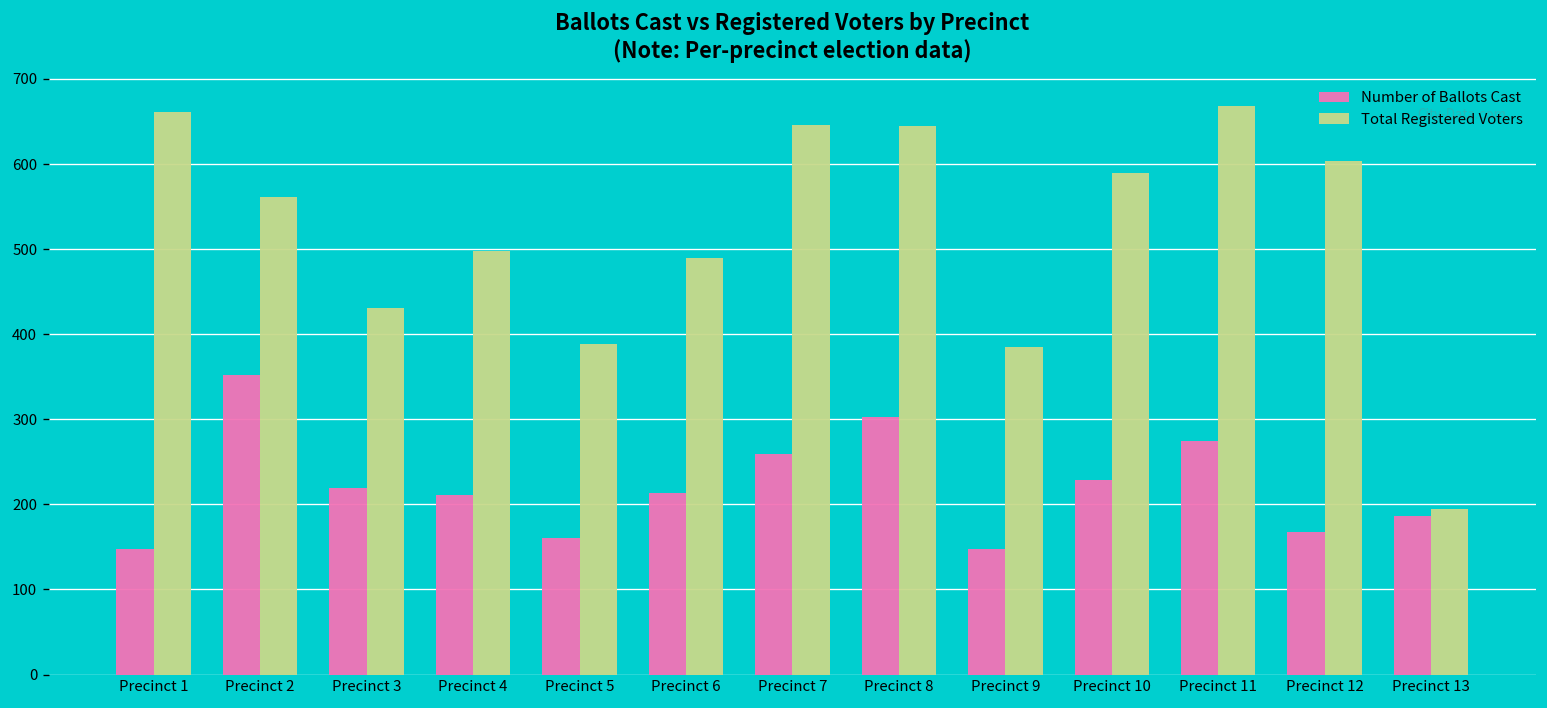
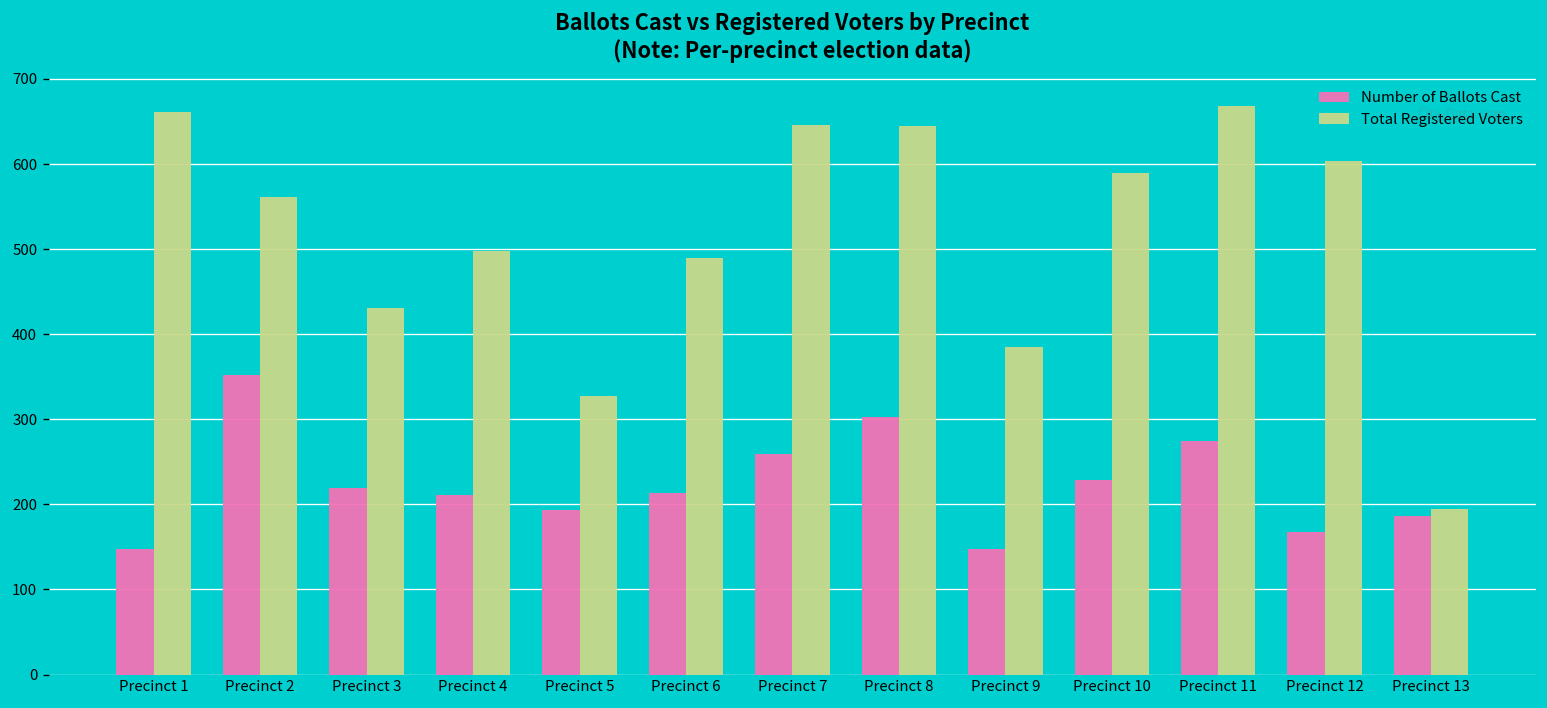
Number of Ballots Cast, Precinct 5: 160 -> 190
Total Registered Voters, Precinct 5: 390 -> 330
